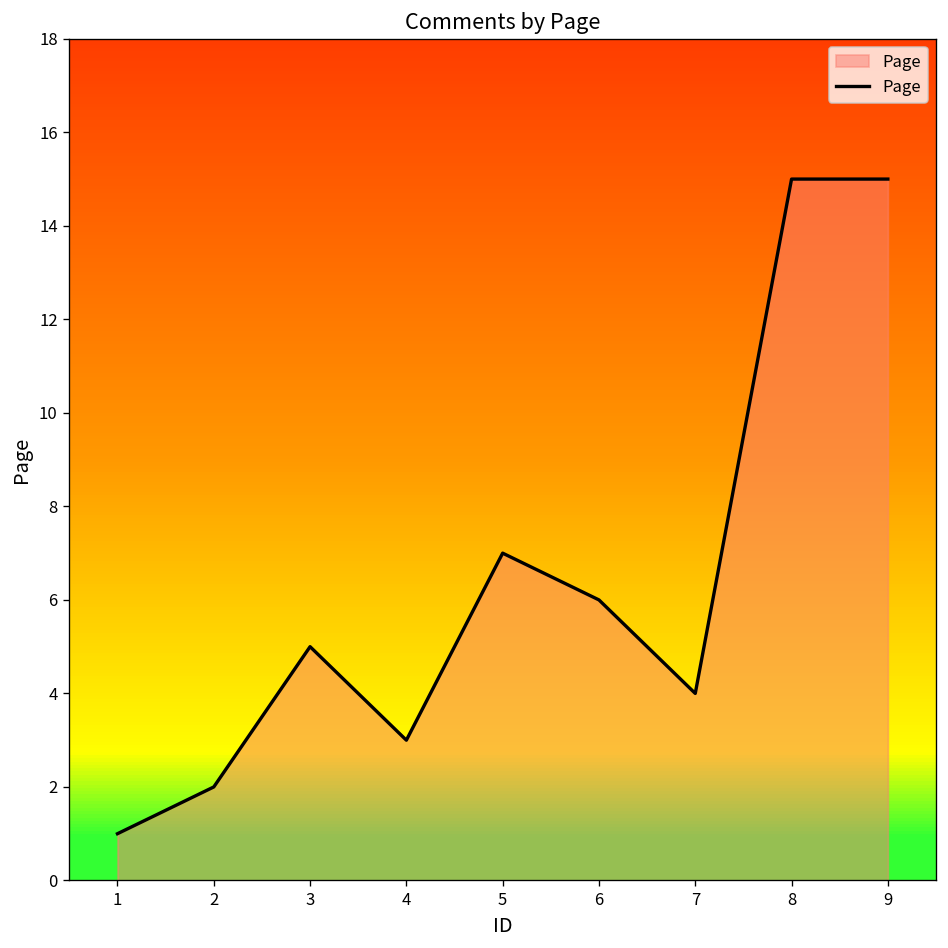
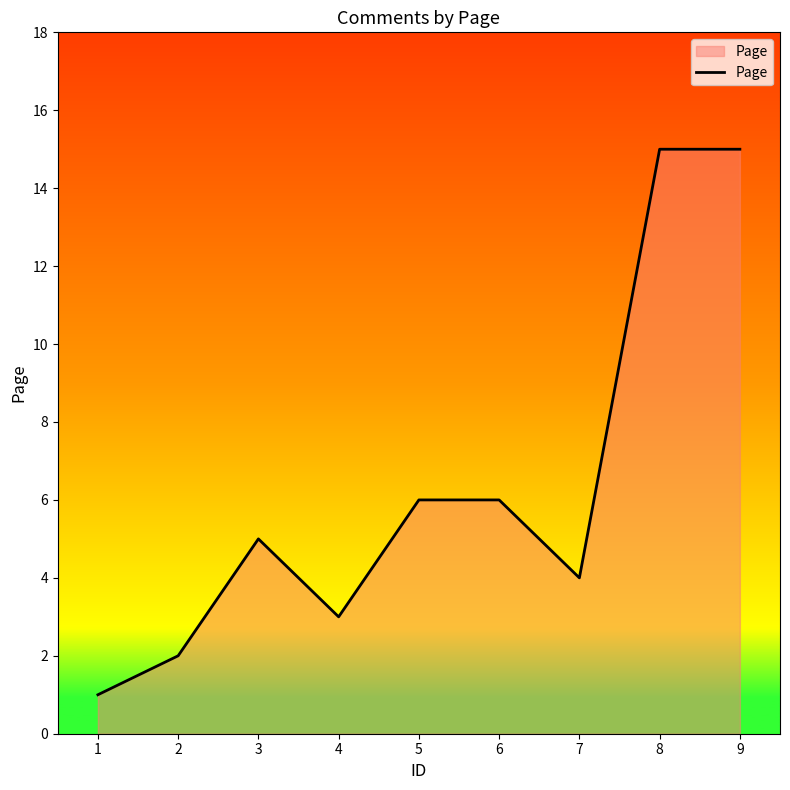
5: 7 -> 6
